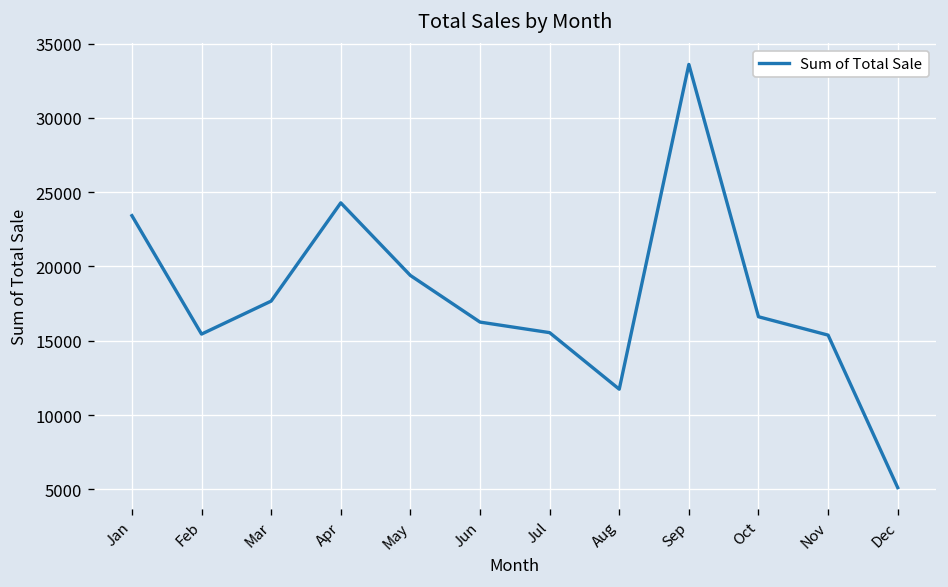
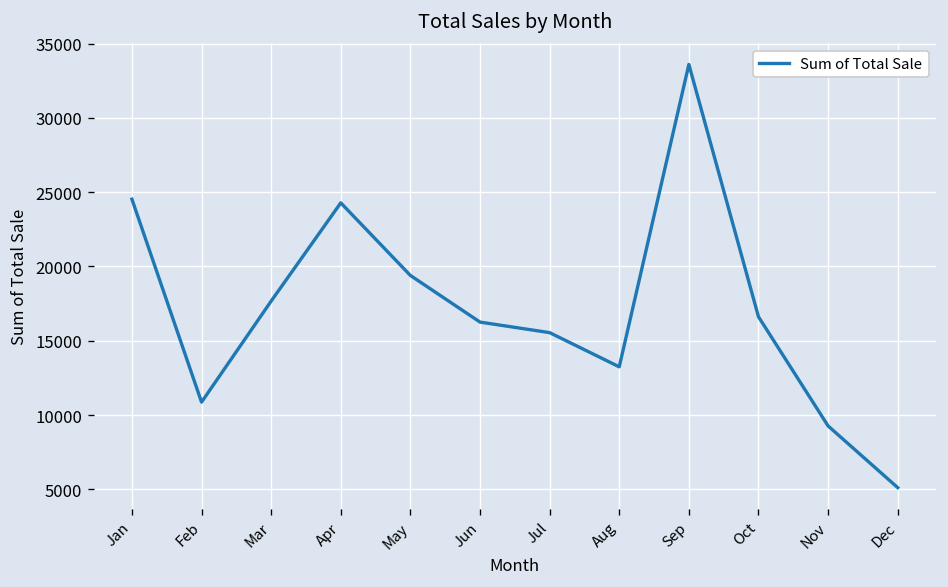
Jan: 23400 -> 24500
Feb: 15500 -> 10900
Aug: 11700 -> 13200
Nov: 15400 -> 9300
